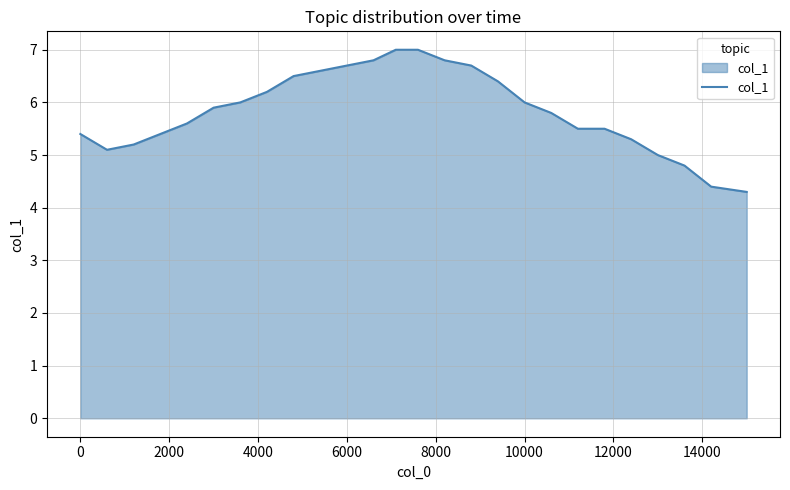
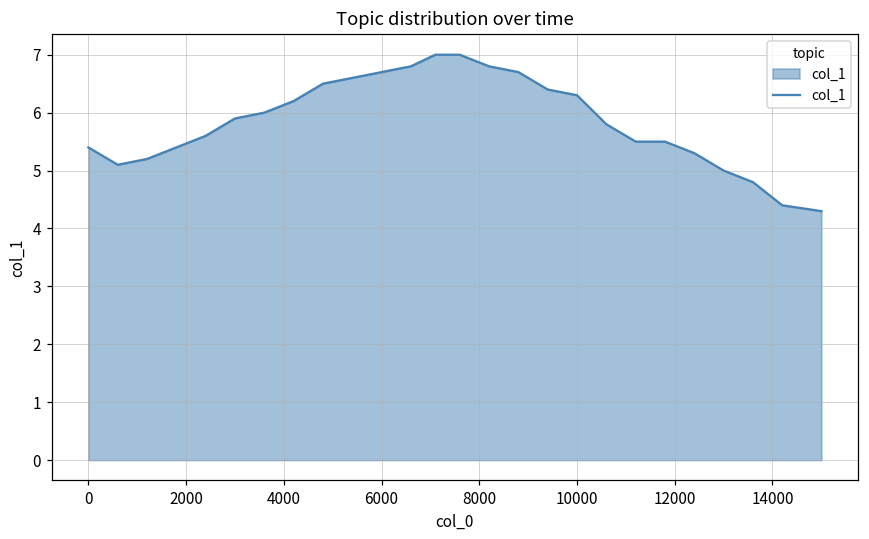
10000: 6.0 -> 6.3
